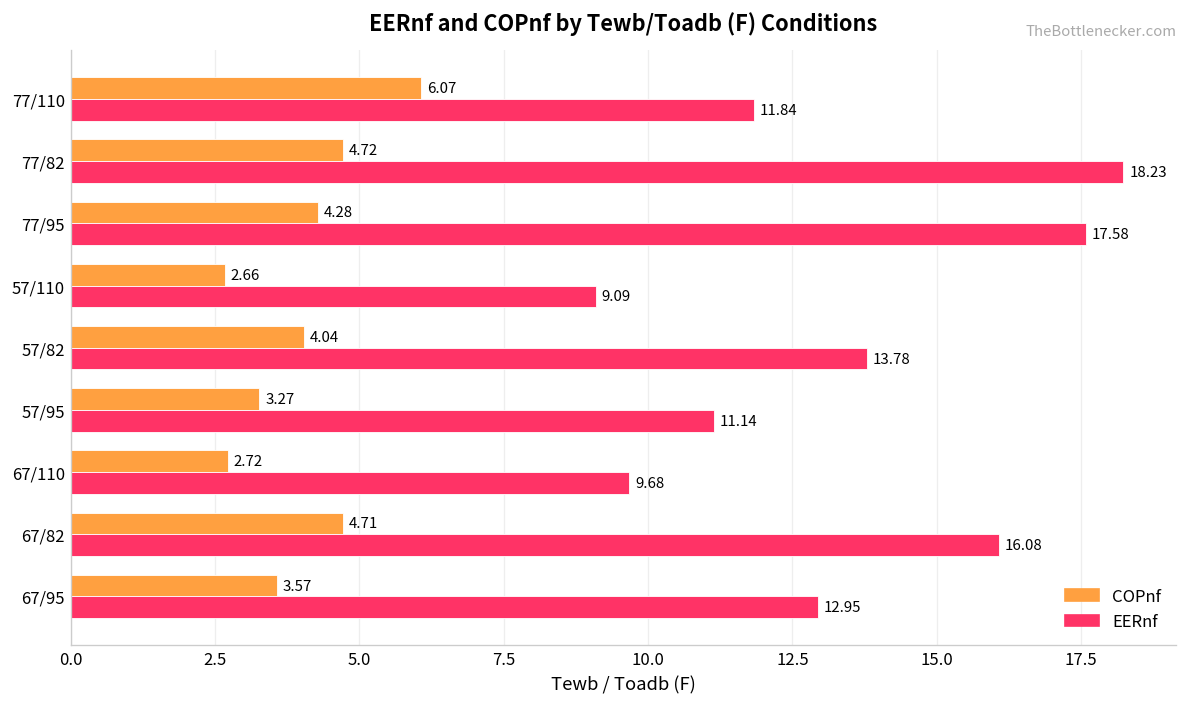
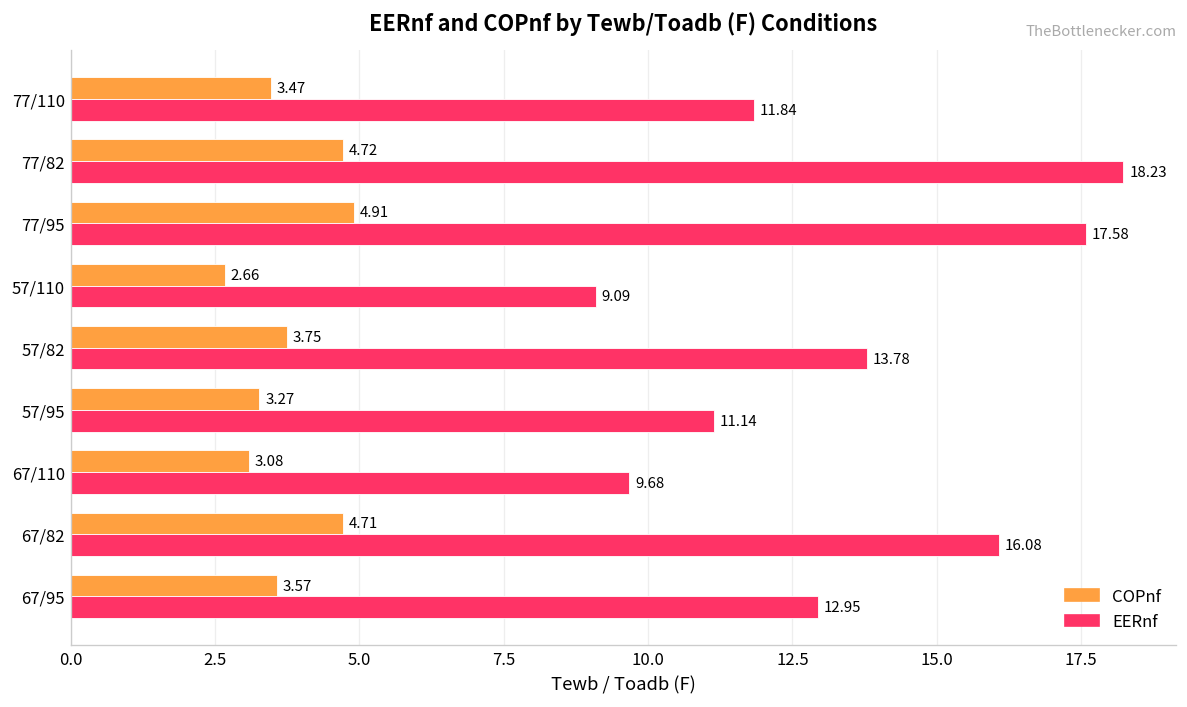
COPnf, 77/110: 6.07 -> 3.47
COPnf, 77/95: 4.28 -> 4.91
COPnf, 57/82: 4.04 -> 3.75
COPnf, 67/110: 2.72 -> 3.08
